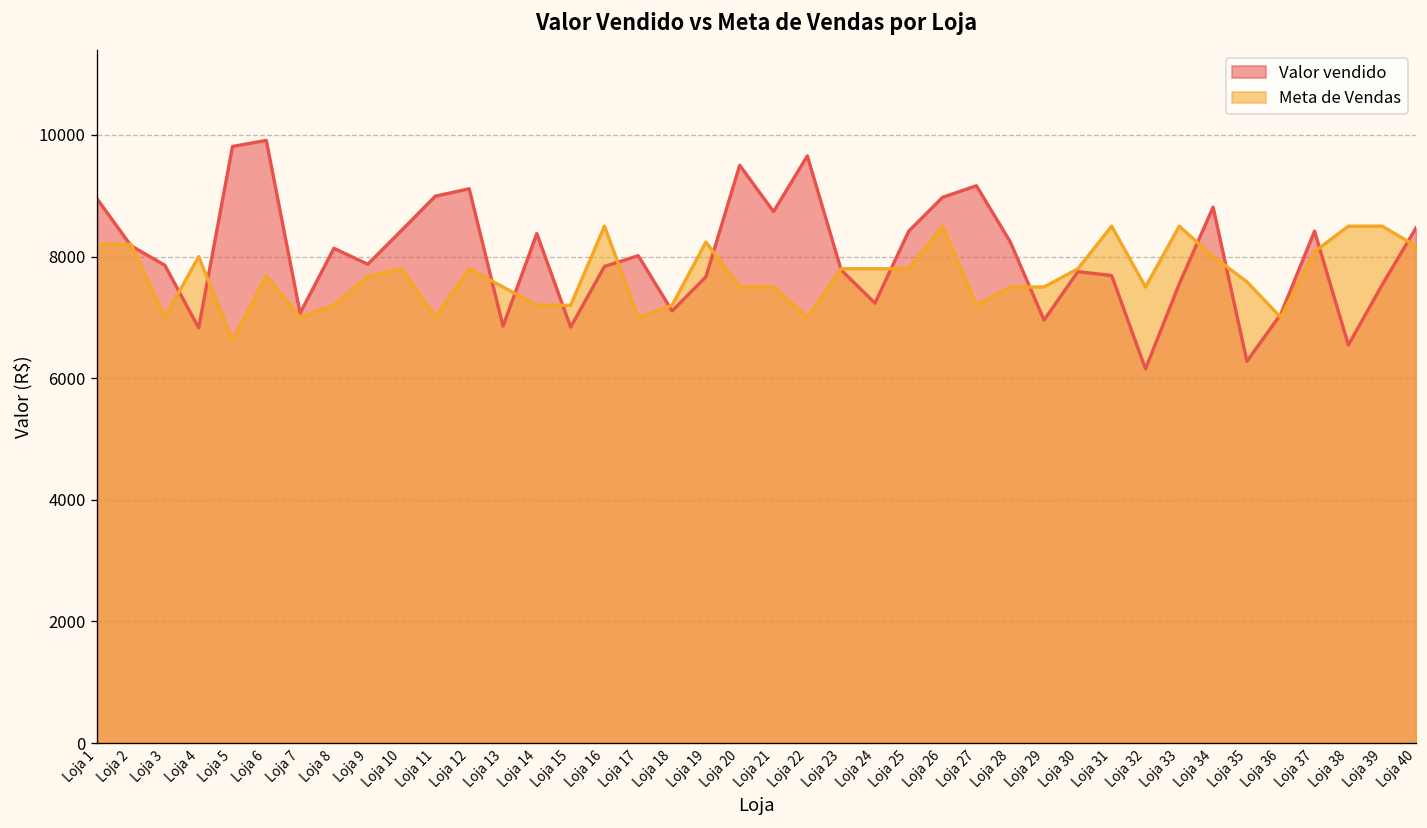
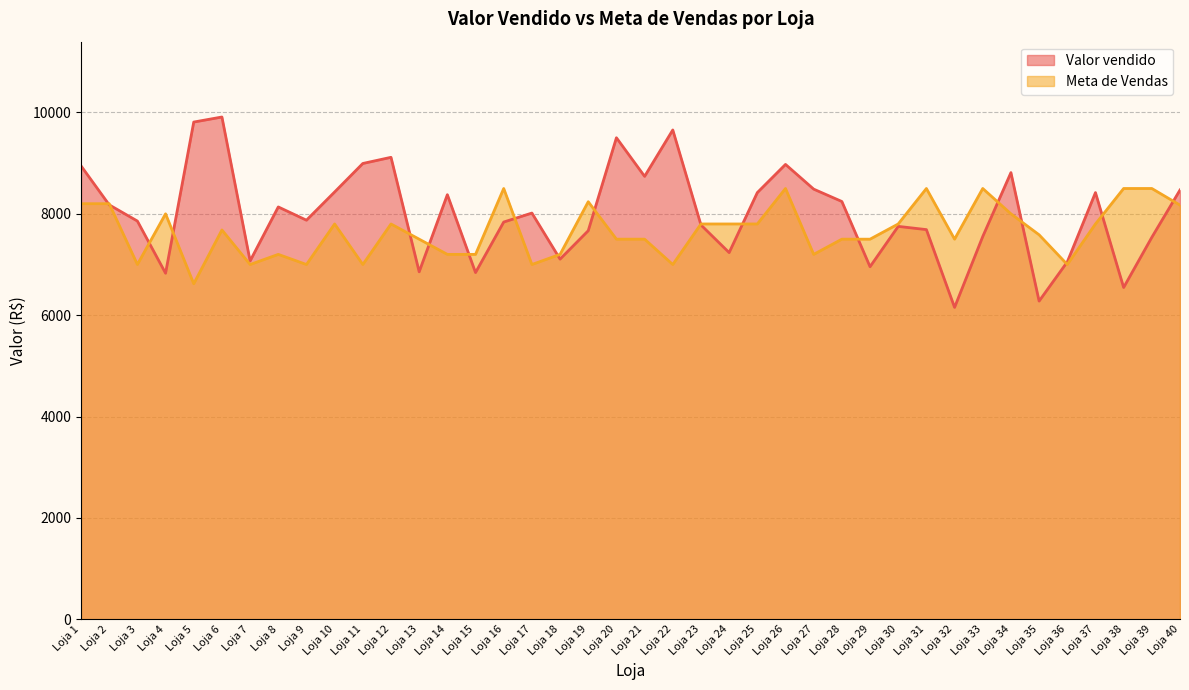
Meta de Vendas, Loja 9: 7700 -> 7000
Valor vendido, Loja 27: 9200 -> 8500
Meta de Vendas, Loja 37: 8100 -> 7800
